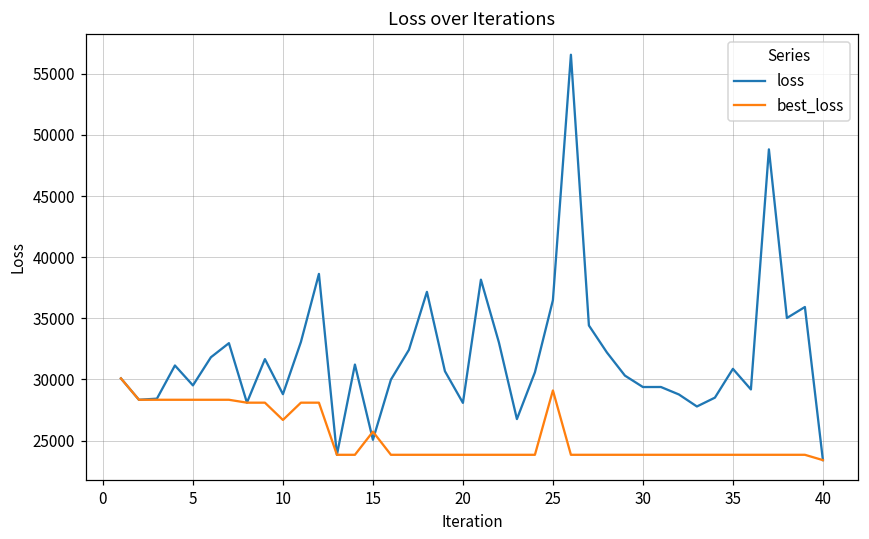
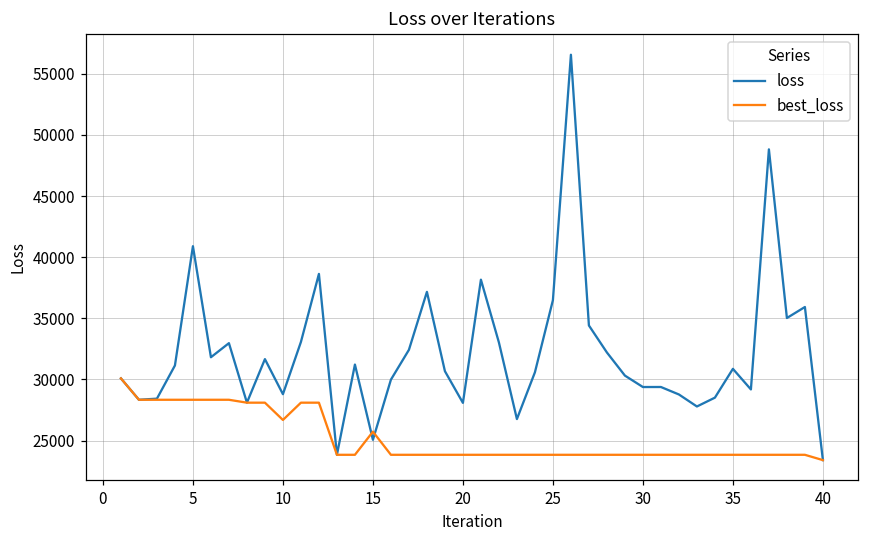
loss, 5: 29500 -> 40900
best_loss, 25: 29100 -> 23800
